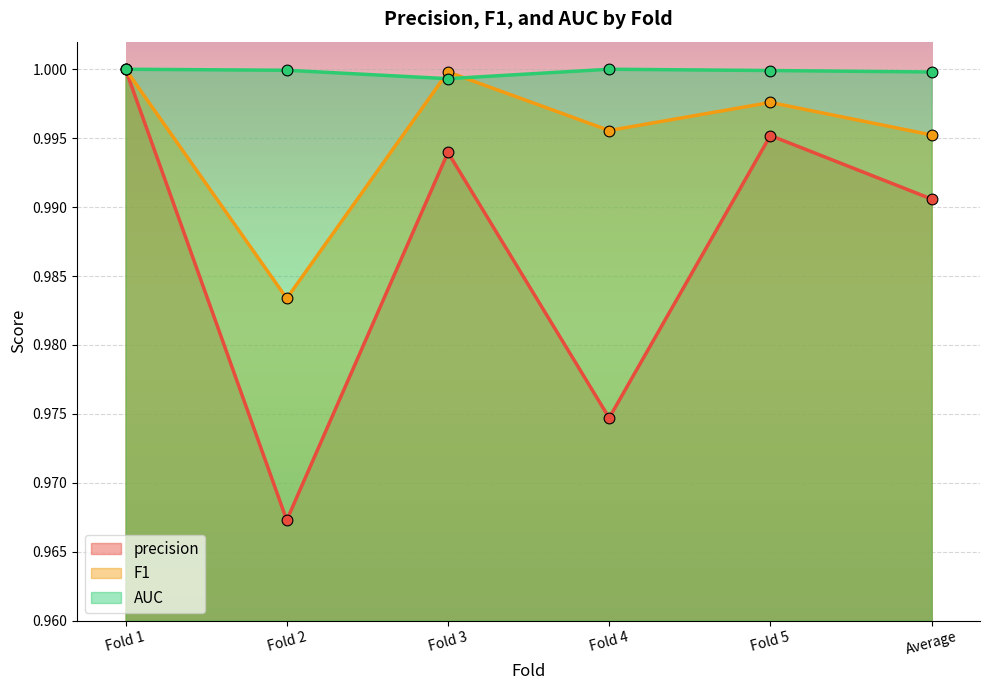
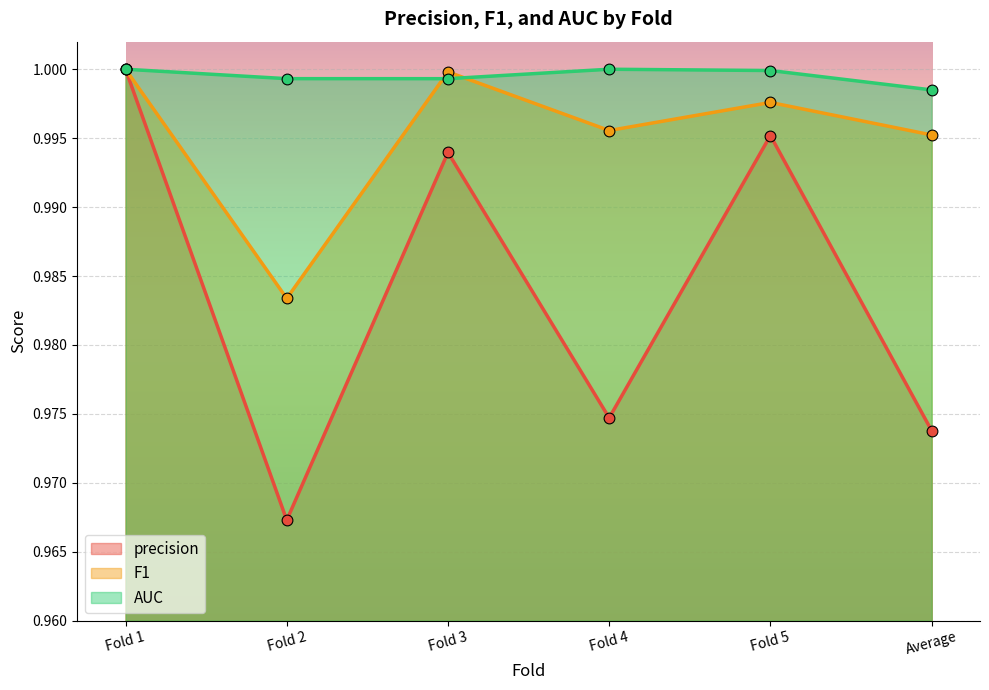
AUC, Fold 2: 0.9999 -> 0.9993
precision, Average: 0.9906 -> 0.9738
AUC, Average: 0.9998 -> 0.9985
